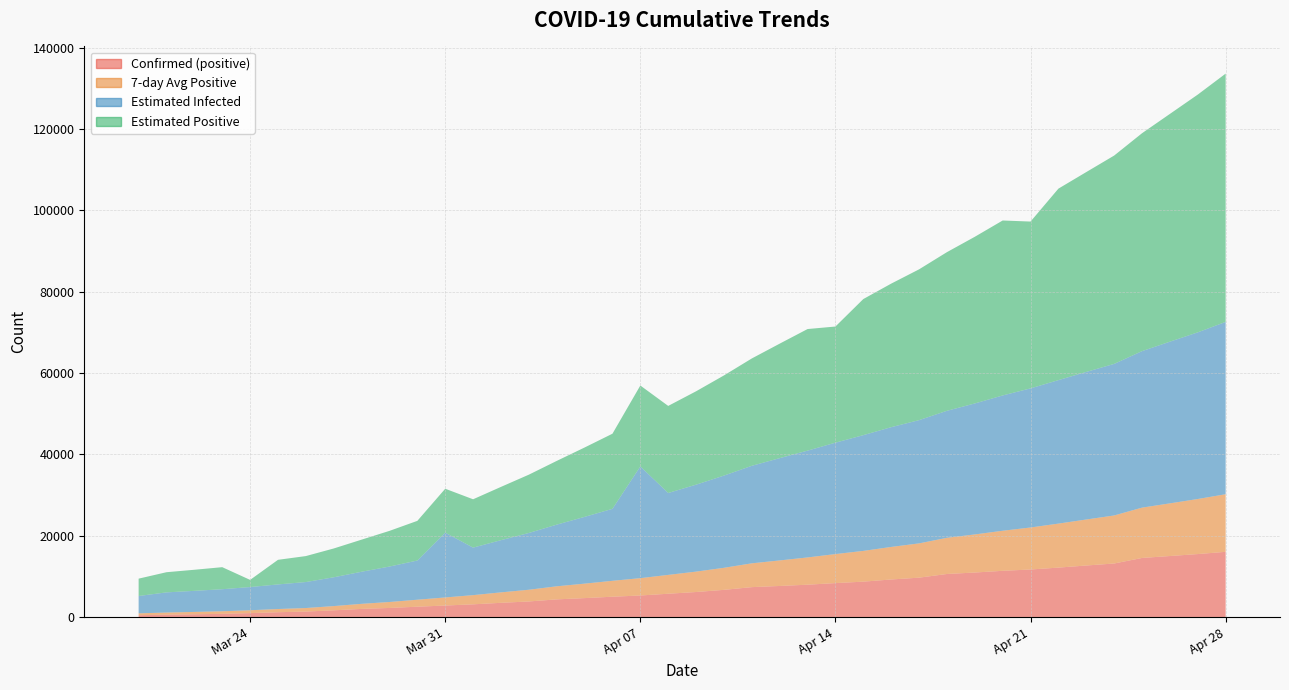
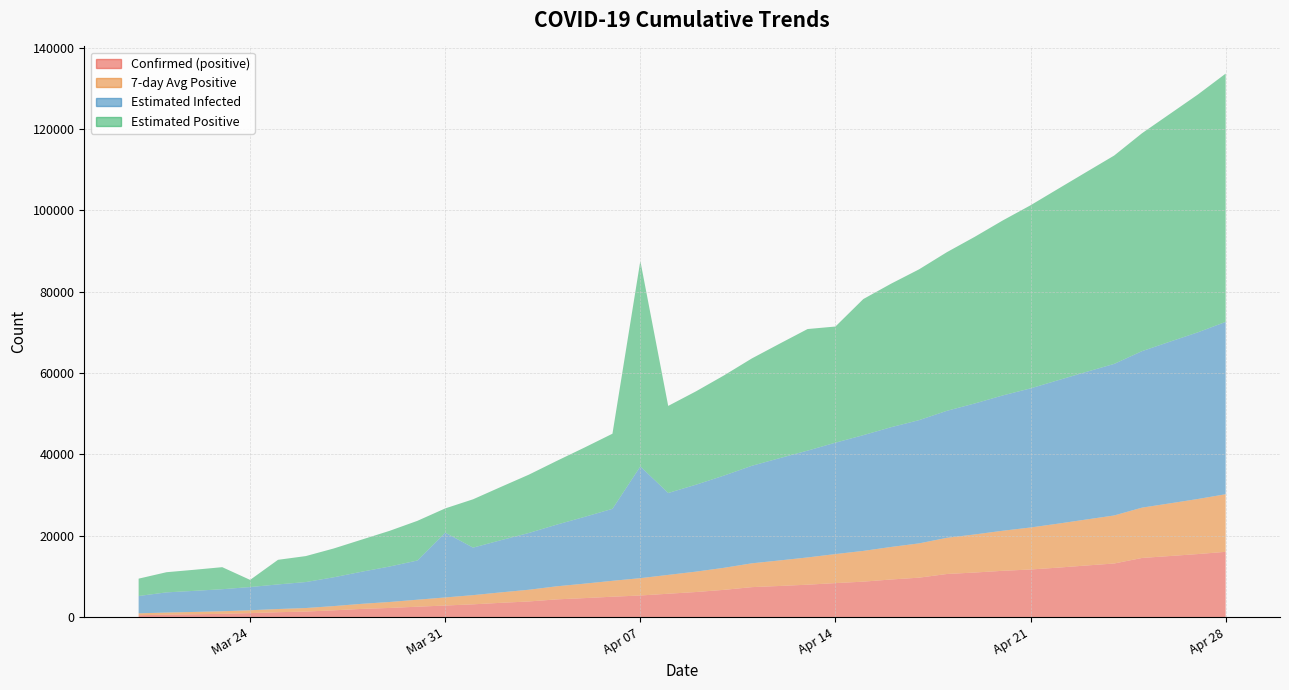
Estimated Positive, Mar 31: 11000 -> 6000
Estimated Positive, Apr 07: 20000 -> 51000
Estimated Positive, Apr 21: 41000 -> 45000
